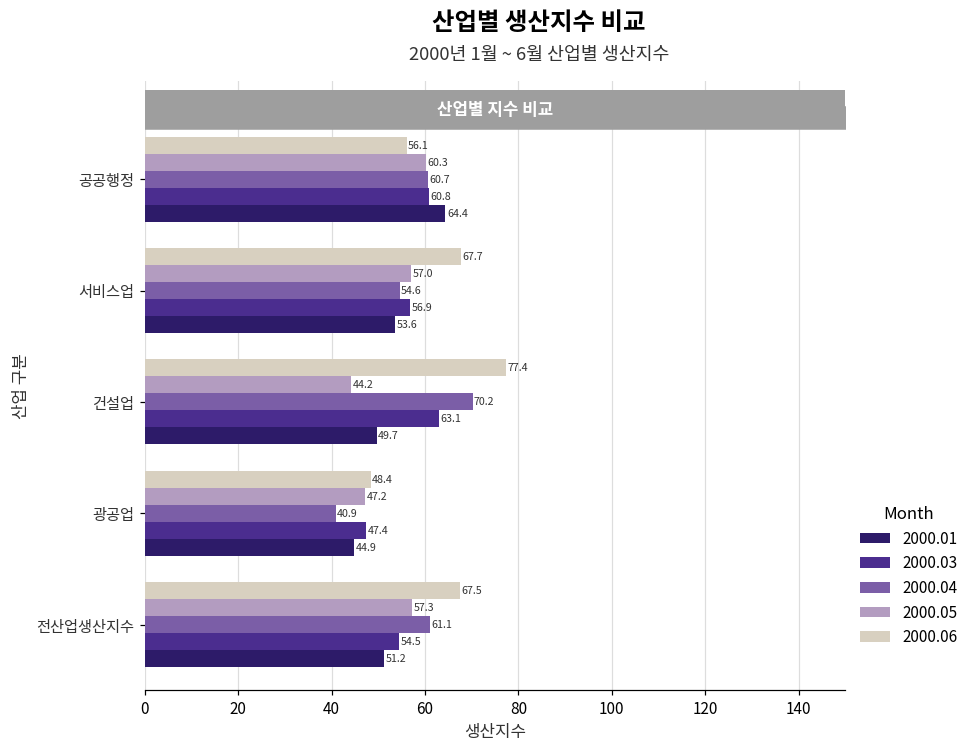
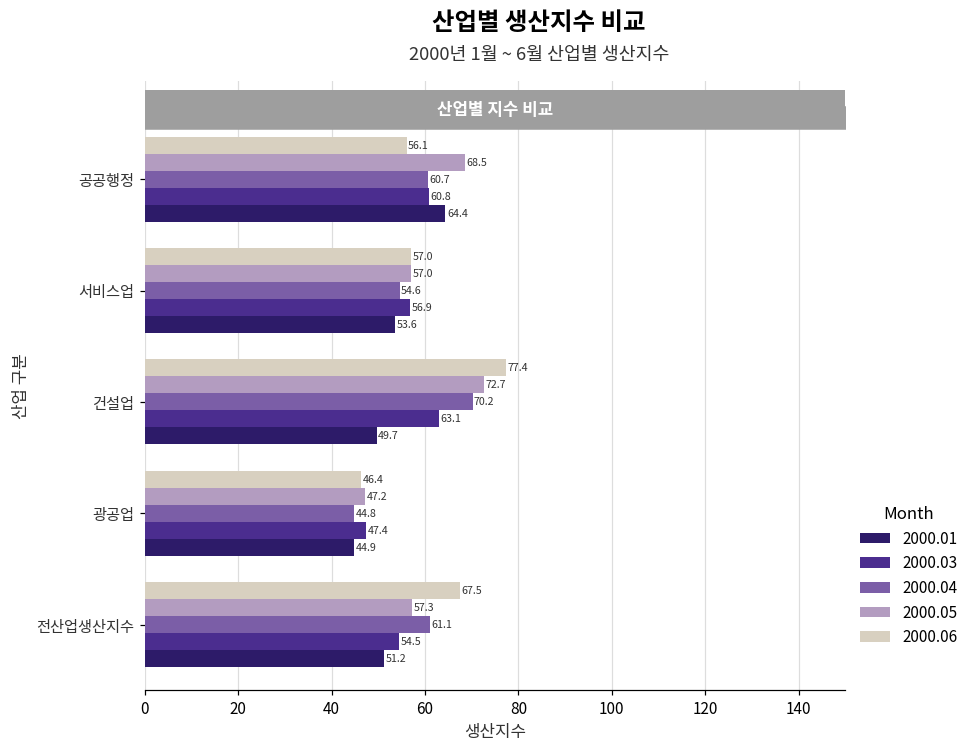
2000.05, 공공행정: 60.3 -> 68.5
2000.06, 서비스업: 67.7 -> 57.0
2000.05, 건설업: 44.2 -> 72.7
2000.06, 광공업: 48.4 -> 46.4
2000.04, 광공업: 40.9 -> 44.8
